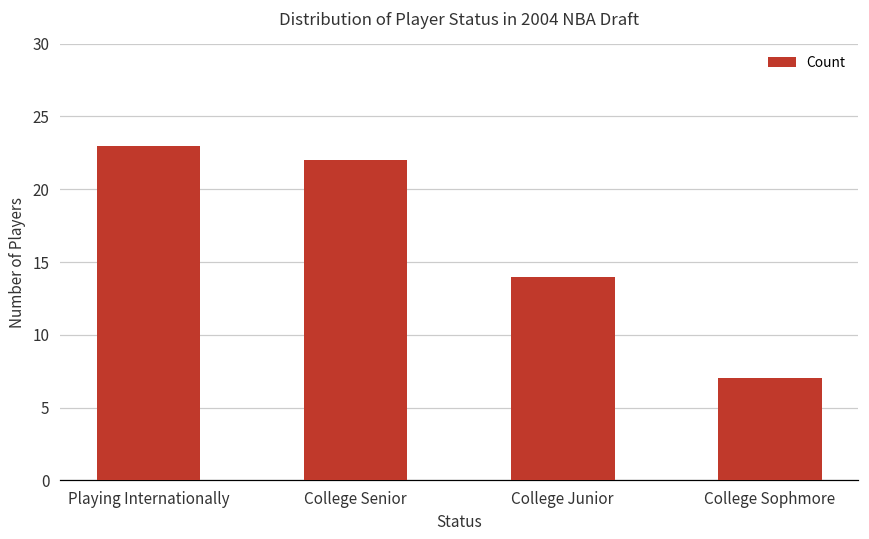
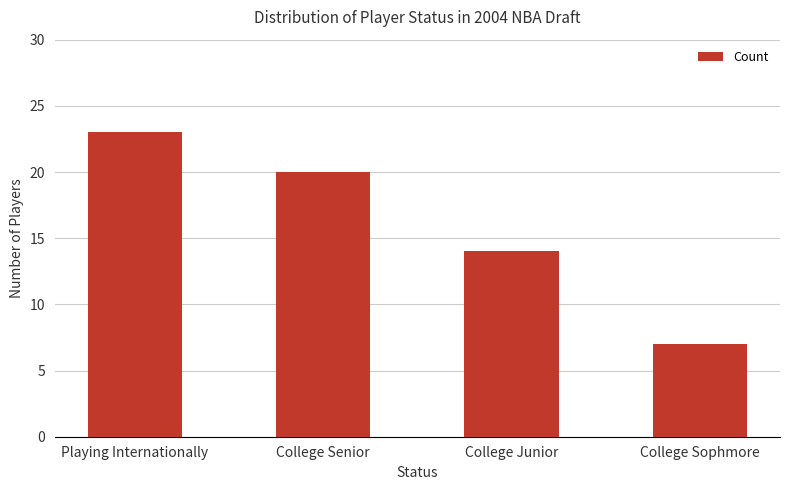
College Senior: 22 -> 20
